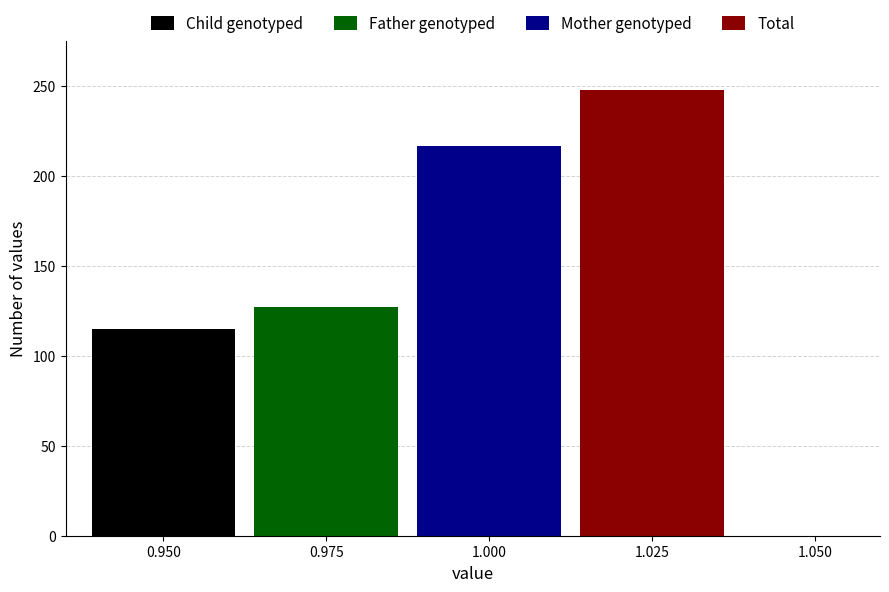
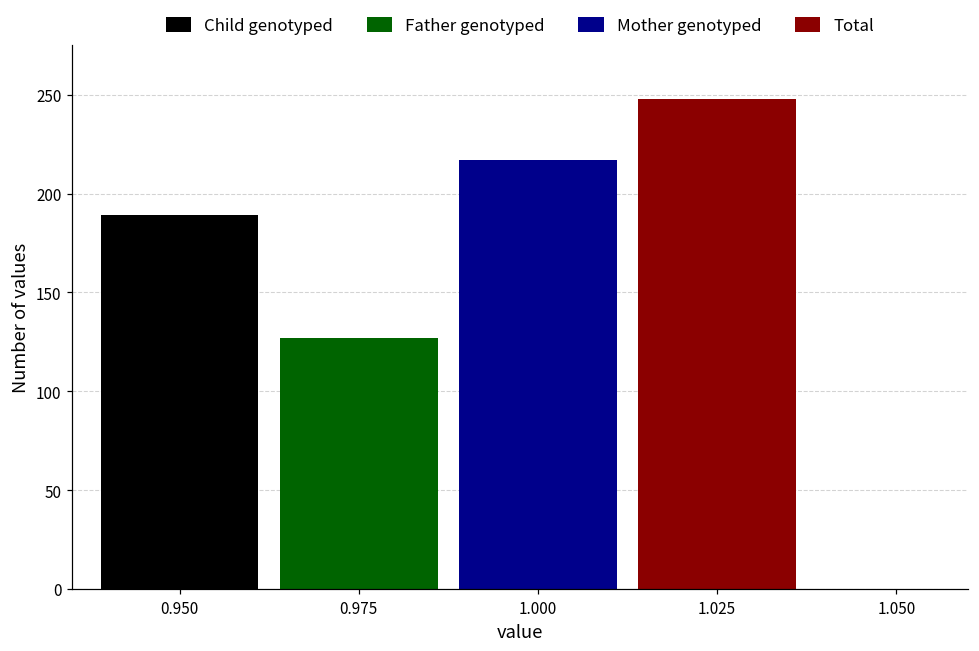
0.950: 115 -> 189
